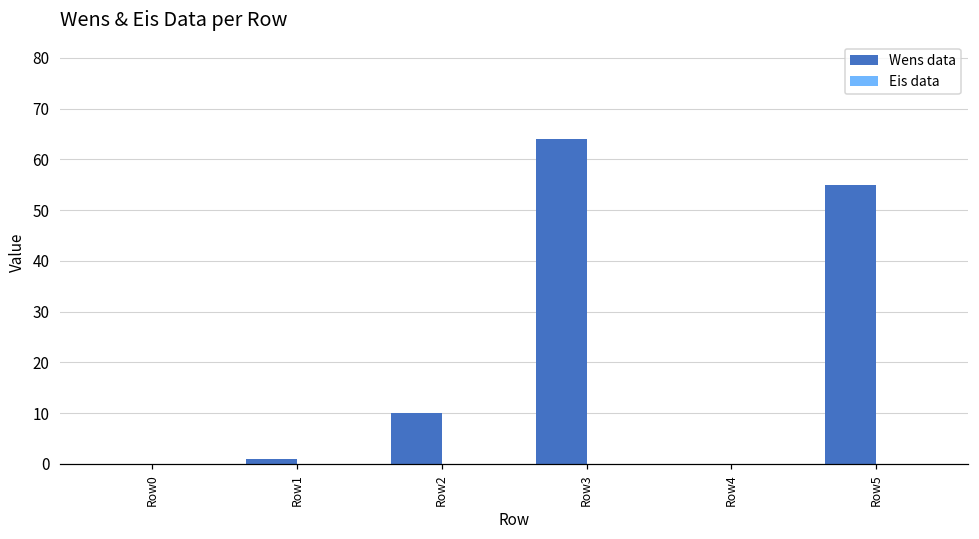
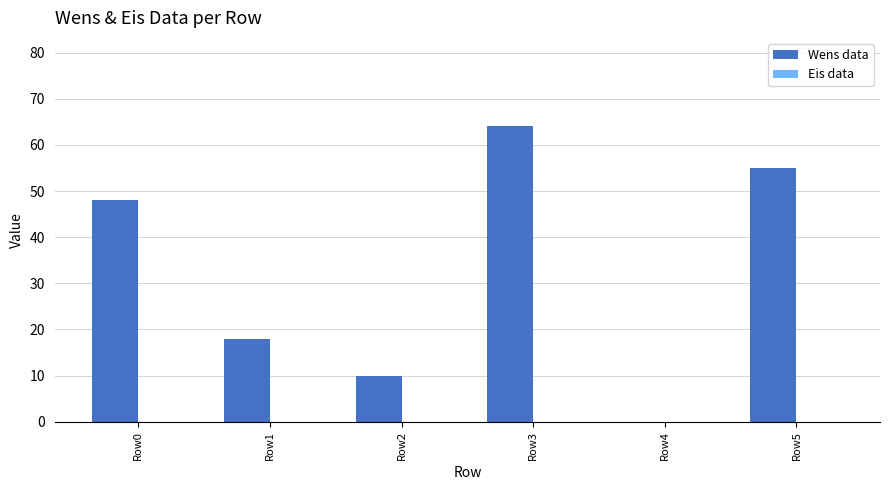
Wens data, Row0: 0 -> 48
Wens data, Row1: 1 -> 18
